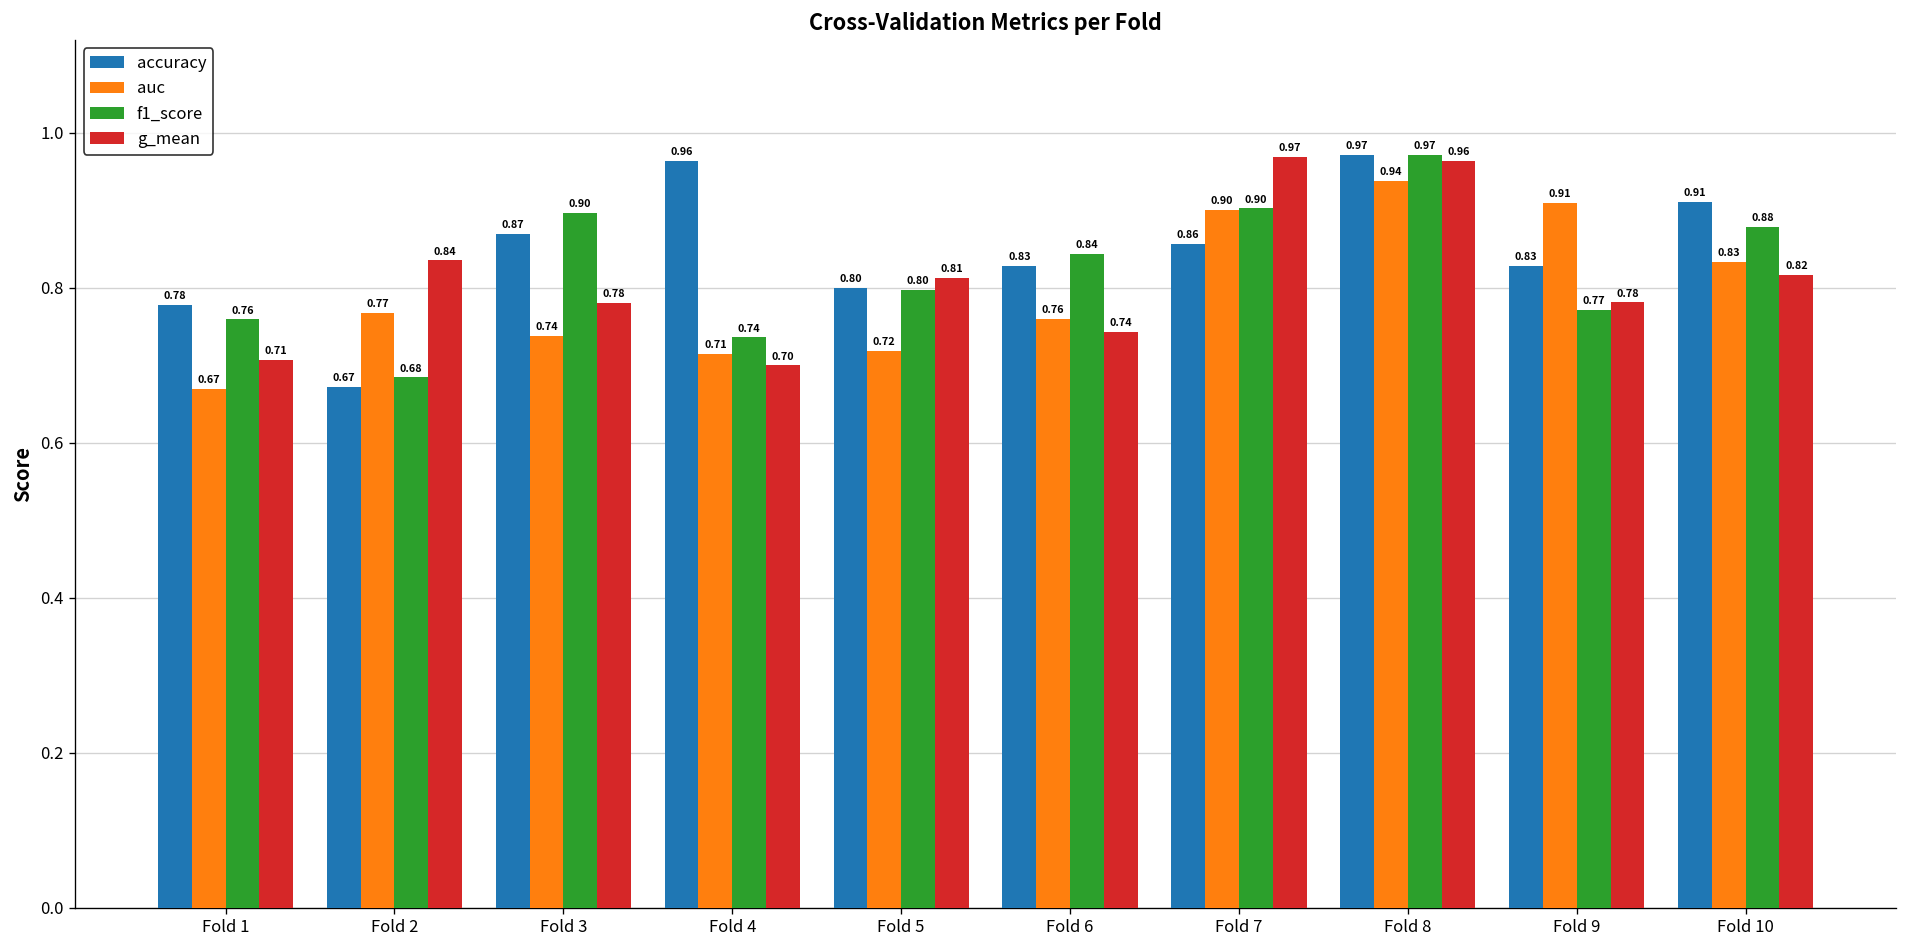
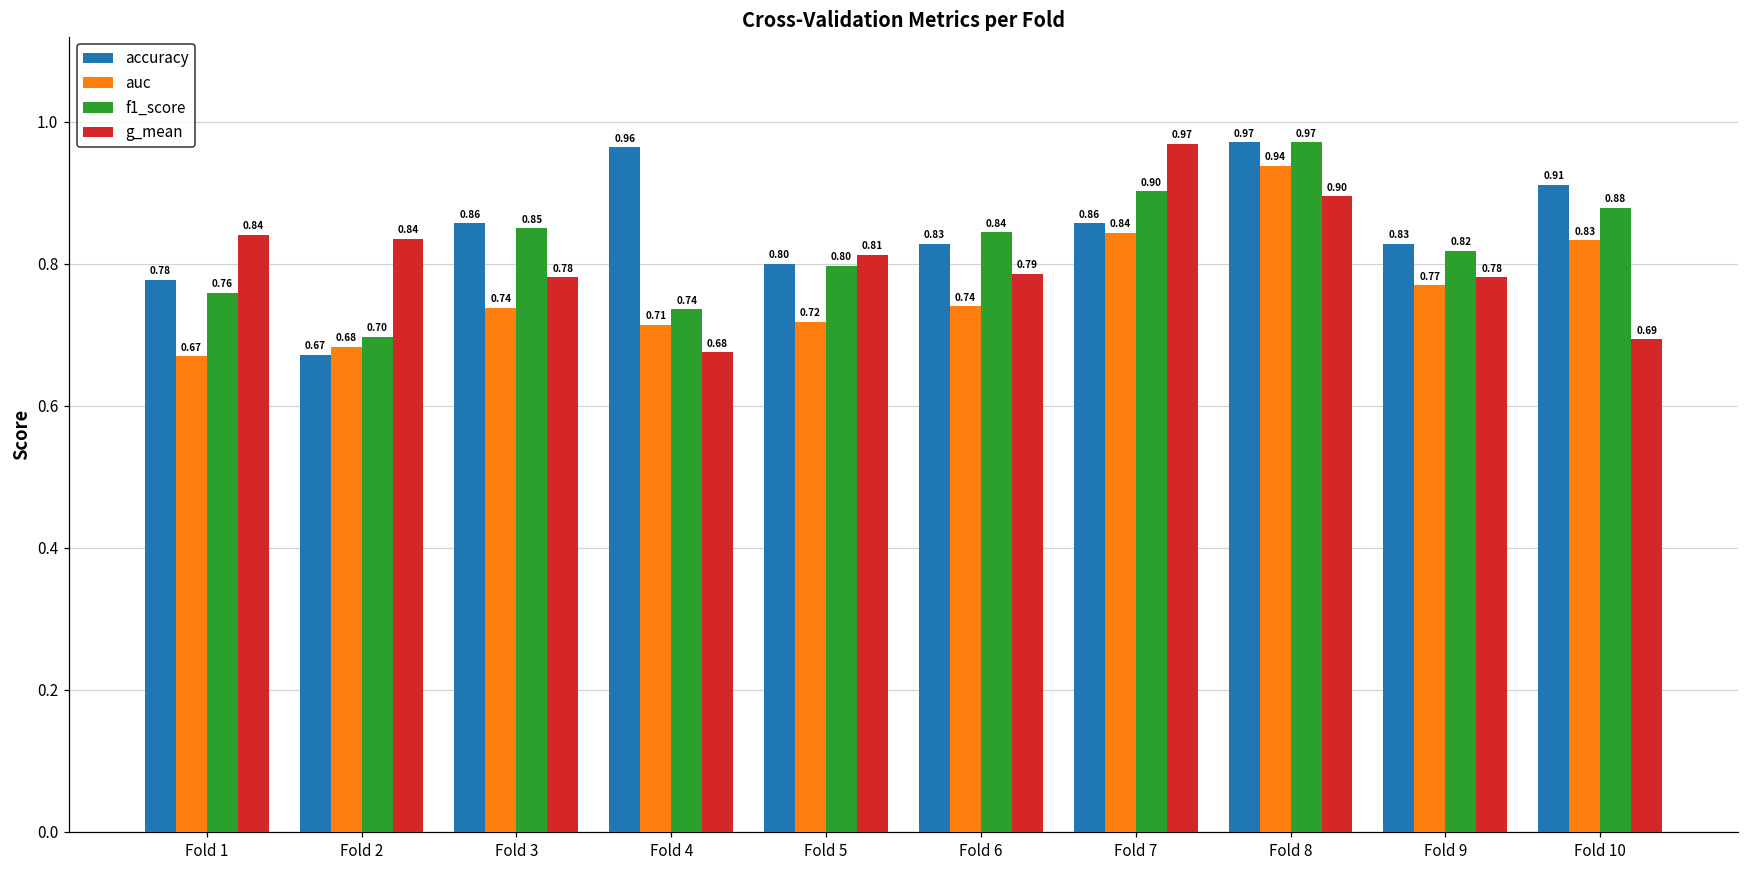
g_mean, Fold 1: 0.71 -> 0.84
auc, Fold 2: 0.77 -> 0.68
f1_score, Fold 2: 0.68 -> 0.70
accuracy, Fold 3: 0.87 -> 0.86
f1_score, Fold 3: 0.90 -> 0.85
g_mean, Fold 4: 0.70 -> 0.68
auc, Fold 6: 0.76 -> 0.74
g_mean, Fold 6: 0.74 -> 0.79
auc, Fold 7: 0.90 -> 0.84
g_mean, Fold 8: 0.96 -> 0.90
auc, Fold 9: 0.91 -> 0.77
f1_score, Fold 9: 0.77 -> 0.82
g_mean, Fold 10: 0.82 -> 0.69
